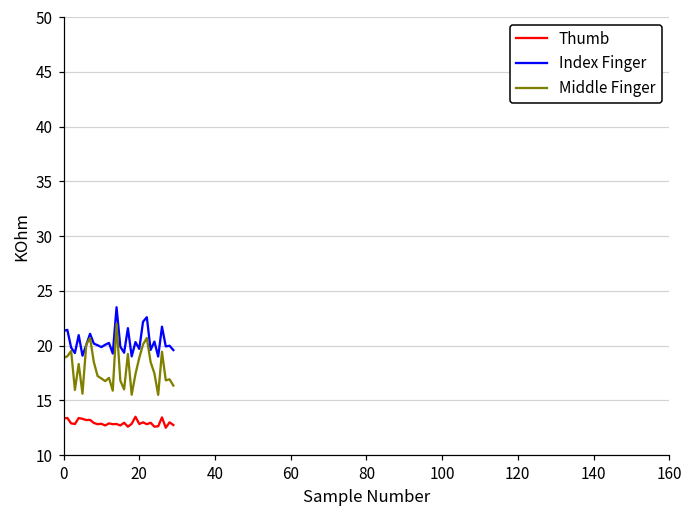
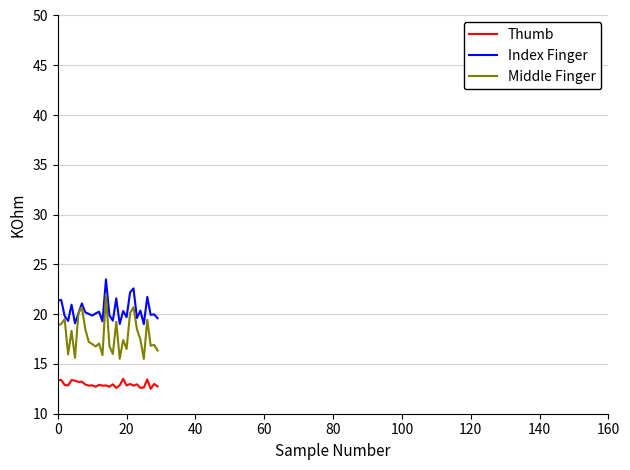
Middle Finger, 20: 19 -> 17
